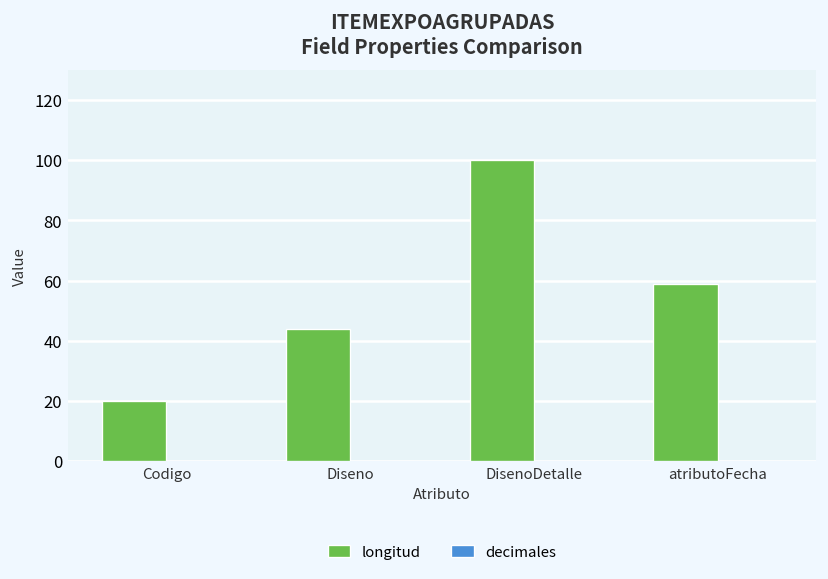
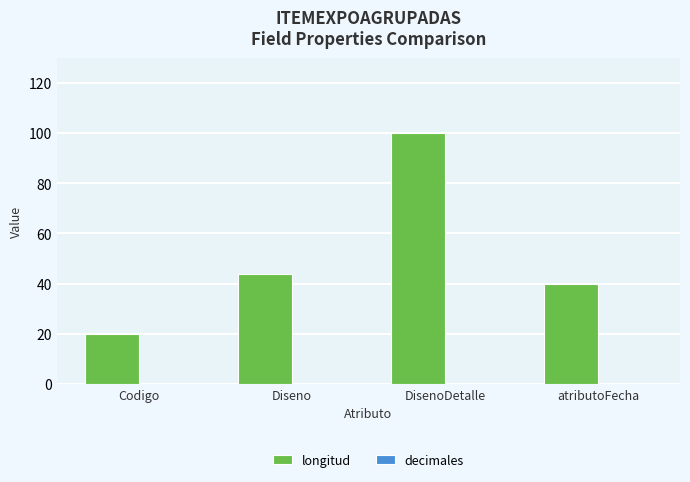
longitud, atributoFecha: 59 -> 40
